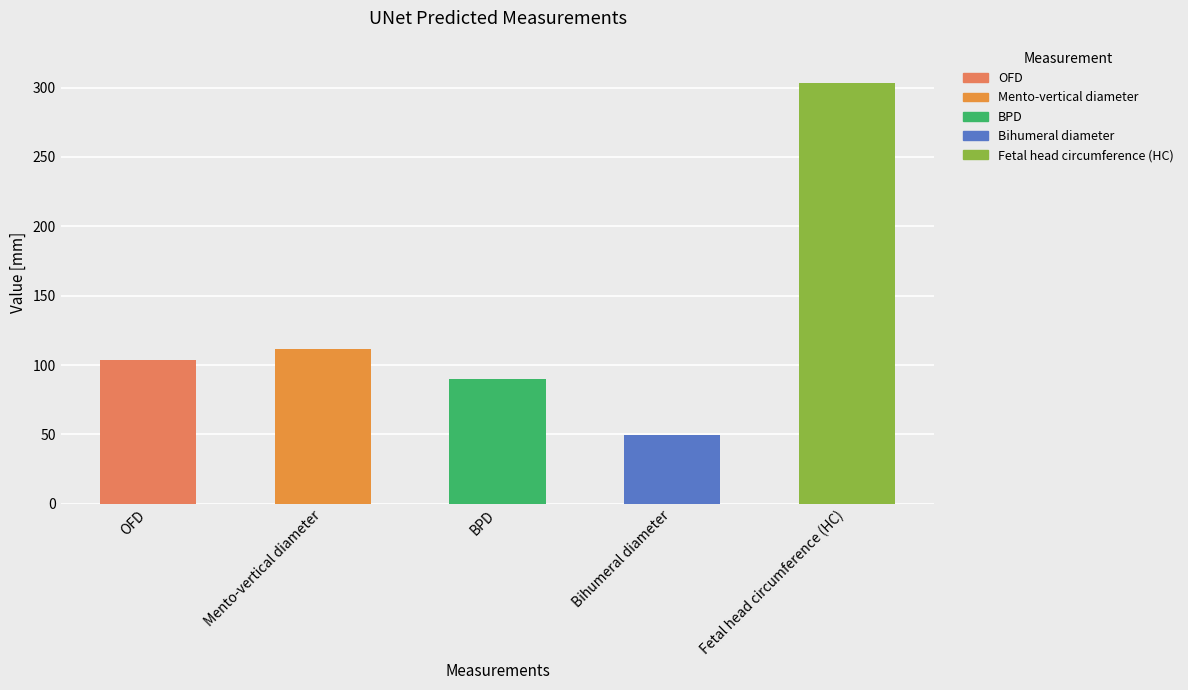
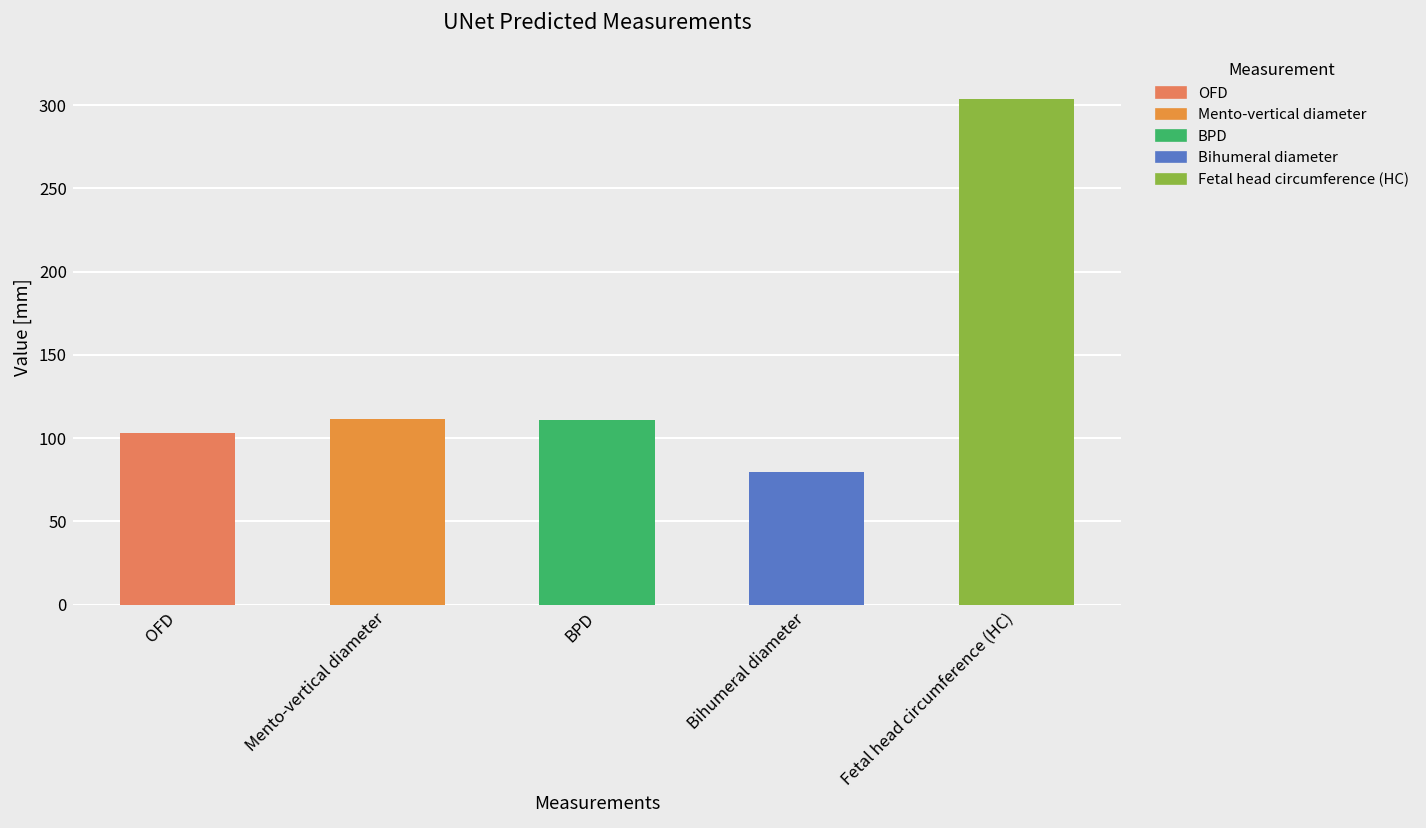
BPD: 90 -> 111
Bihumeral diameter: 49 -> 79
